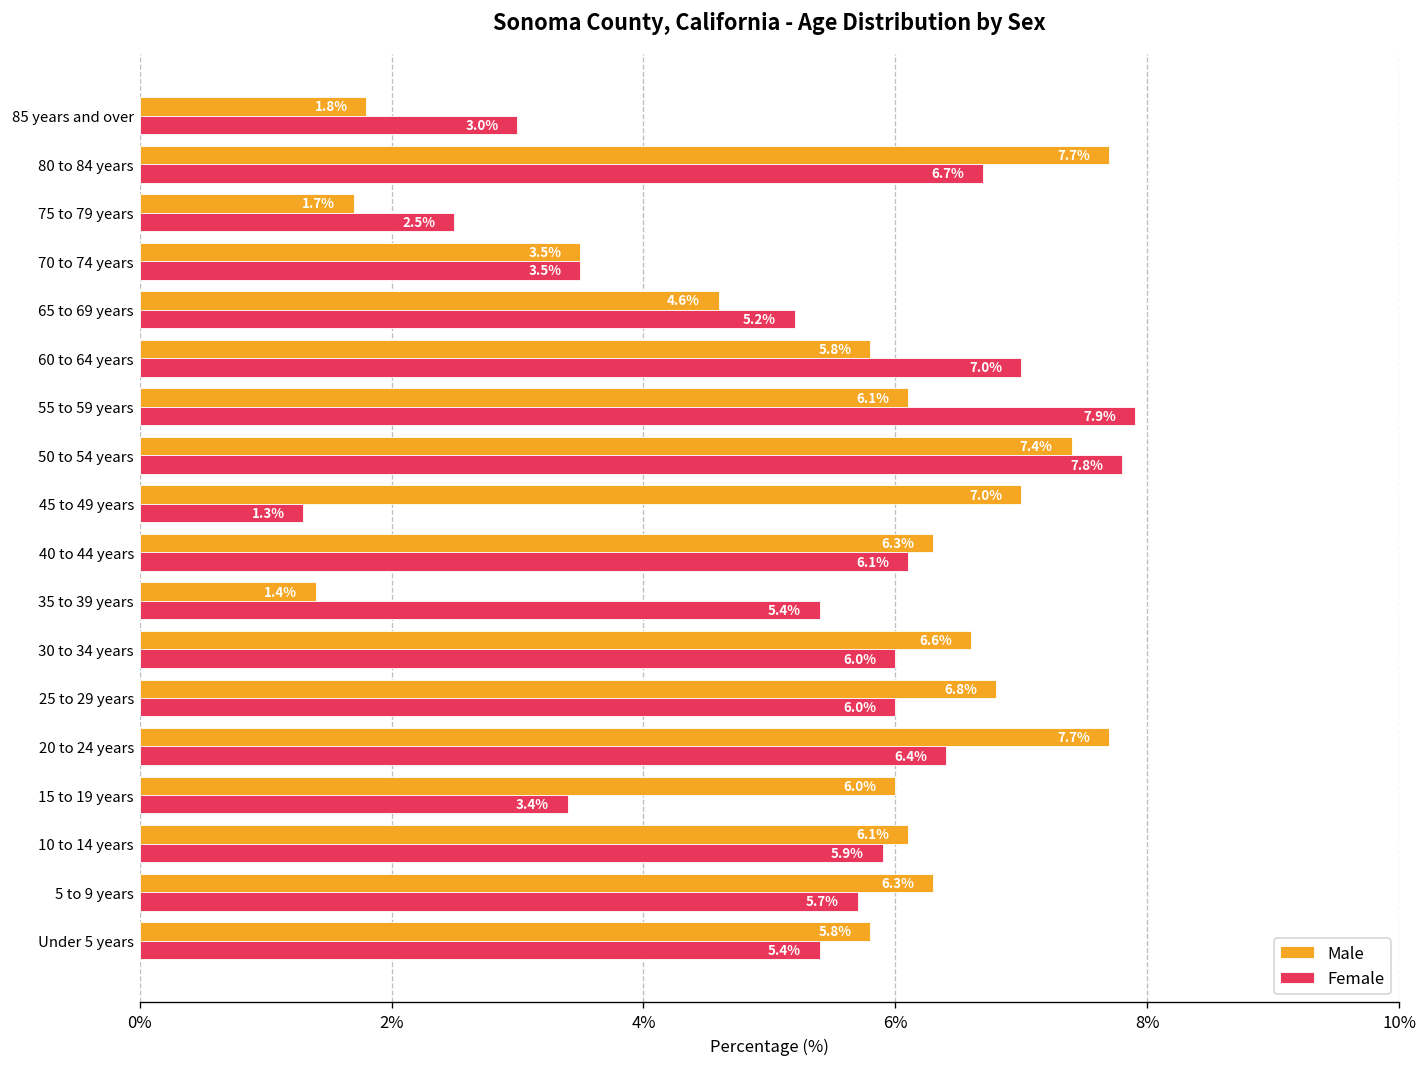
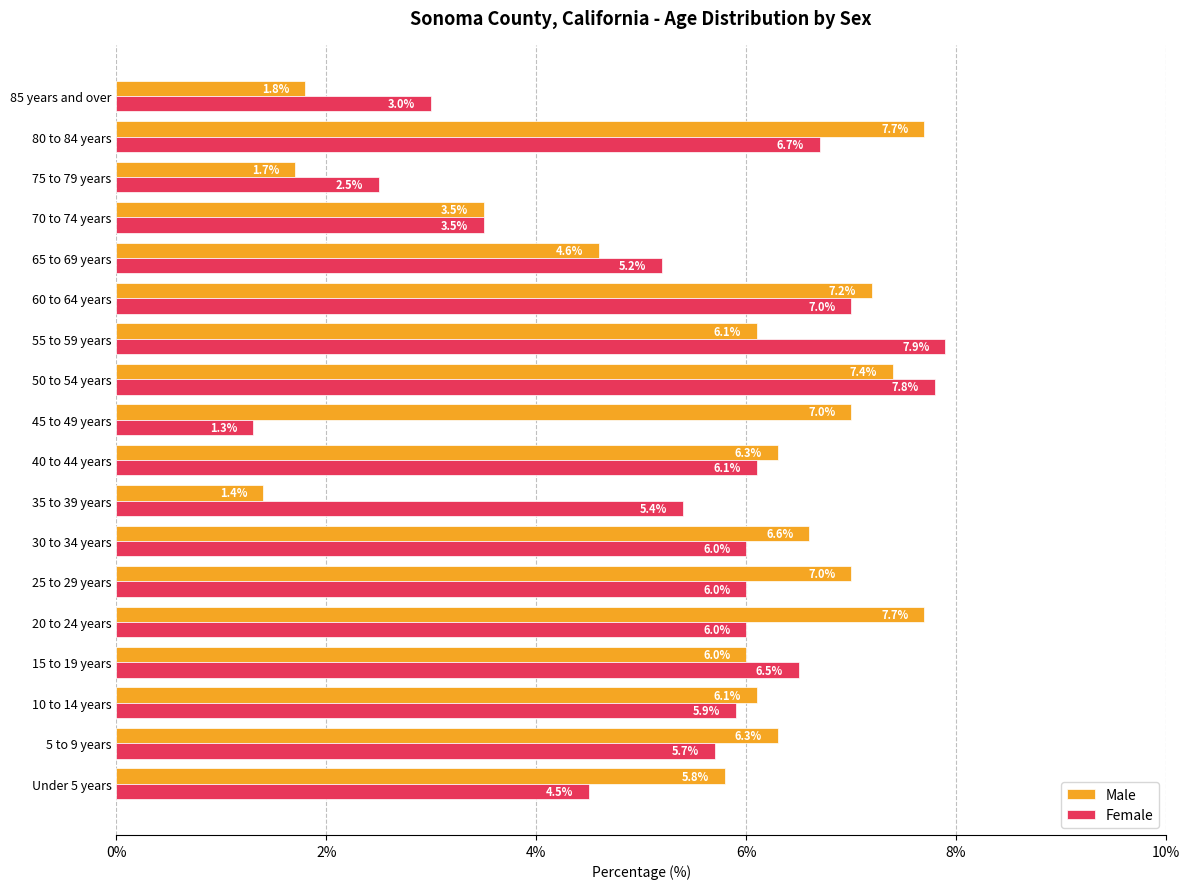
Male, 60 to 64 years: 5.8% -> 7.2%
Male, 25 to 29 years: 6.8% -> 7.0%
Female, 20 to 24 years: 6.4% -> 6.0%
Female, 15 to 19 years: 3.4% -> 6.5%
Female, Under 5 years: 5.4% -> 4.5%
